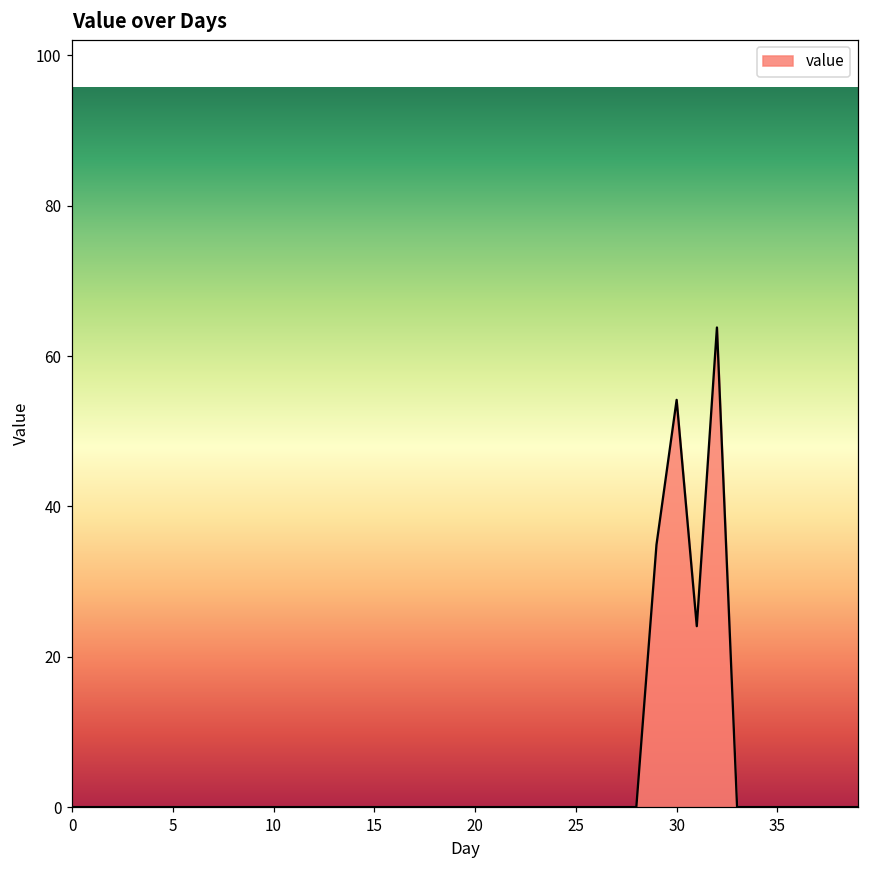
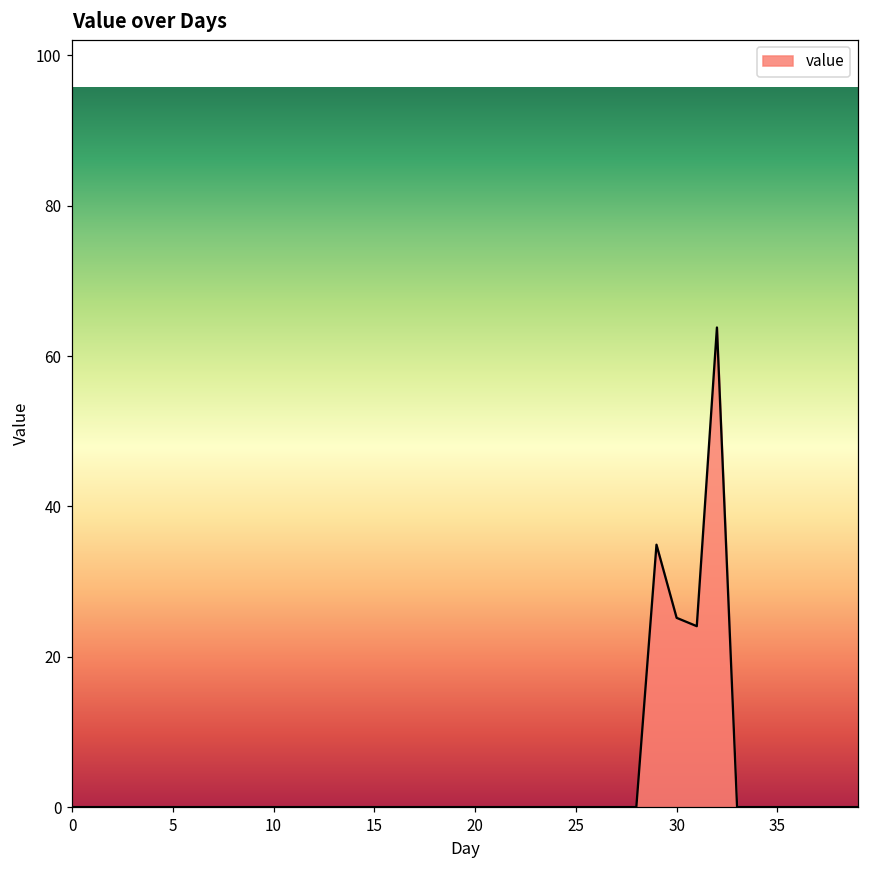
30: 54 -> 25
